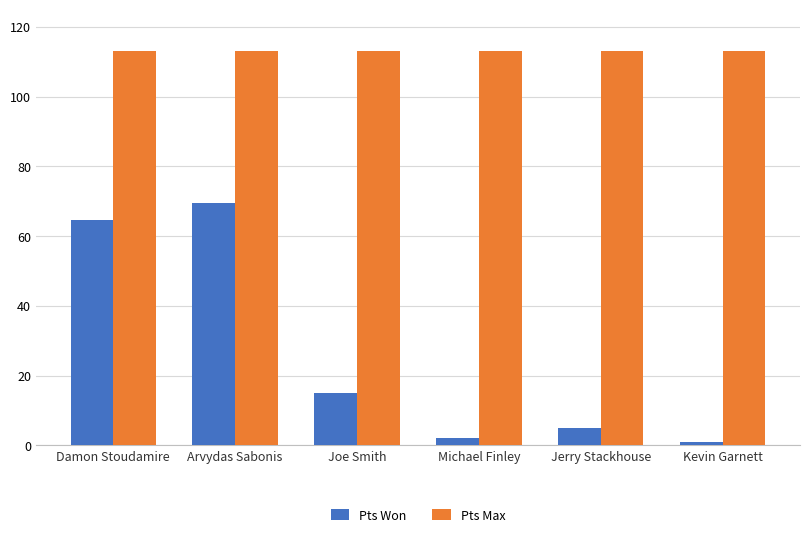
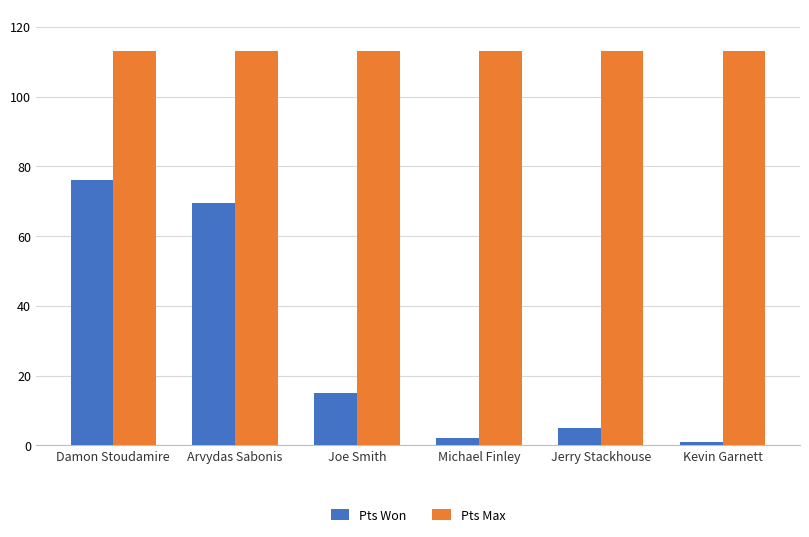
Pts Won, Damon Stoudamire: 65 -> 76
